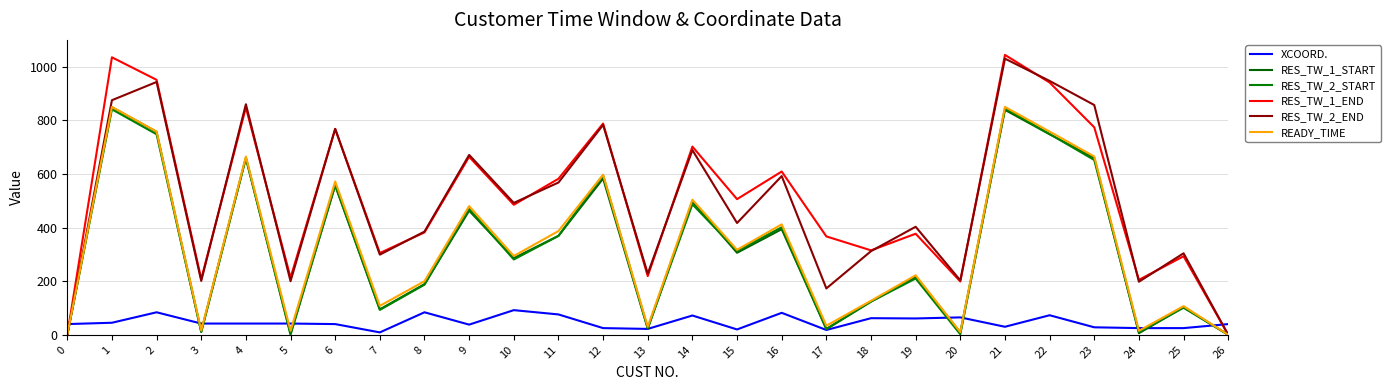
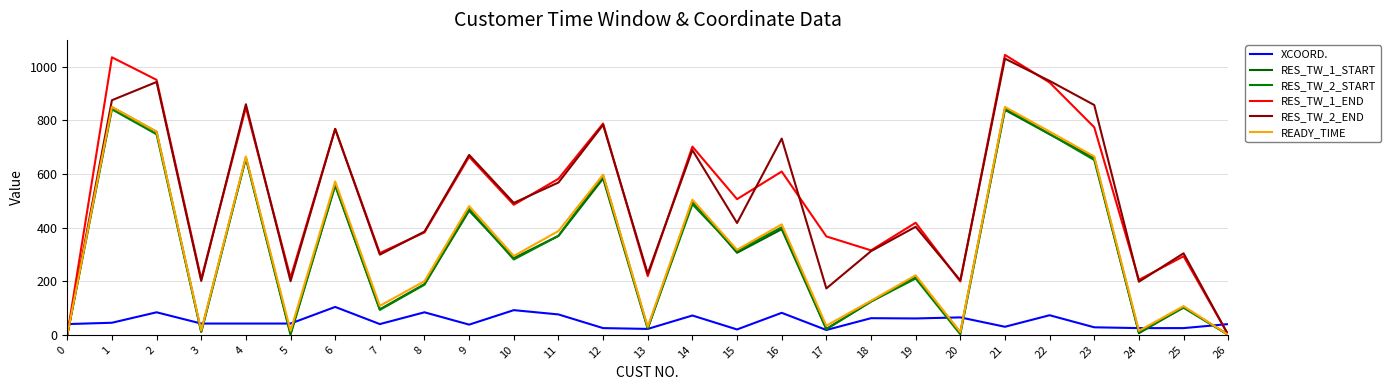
XCOORD., 6: 40 -> 100
XCOORD., 7: 10 -> 40
RES_TW_2_END, 16: 590 -> 730
RES_TW_1_END, 19: 380 -> 420
